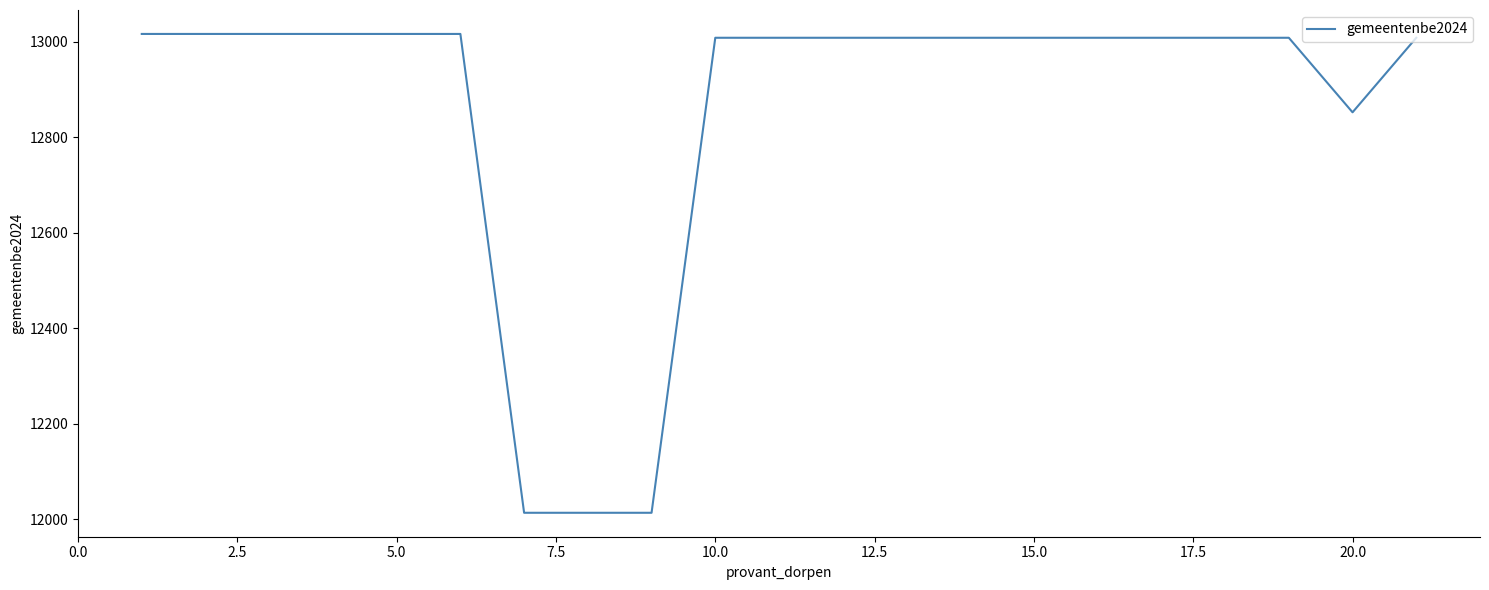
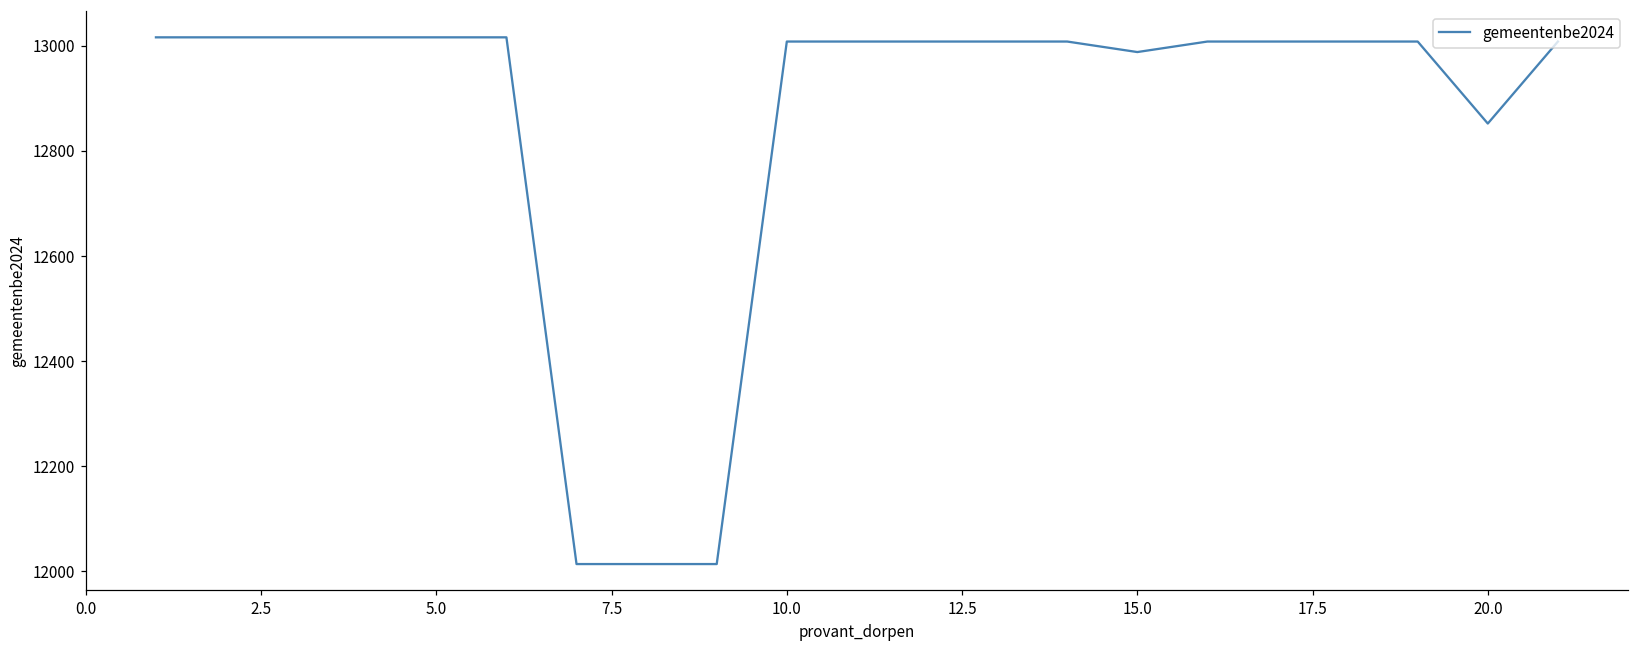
15.0: 13010 -> 12990
